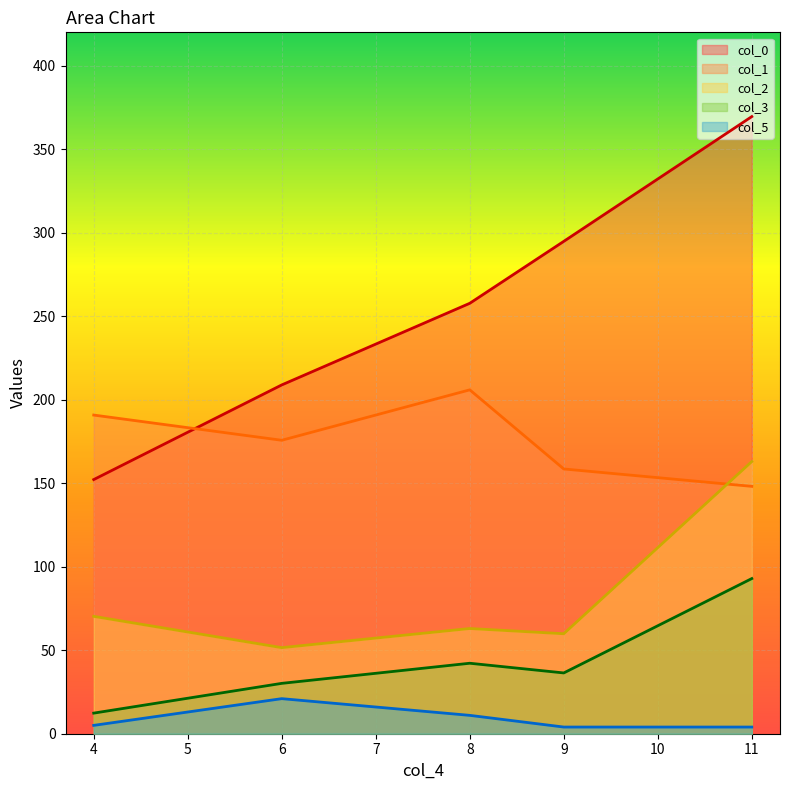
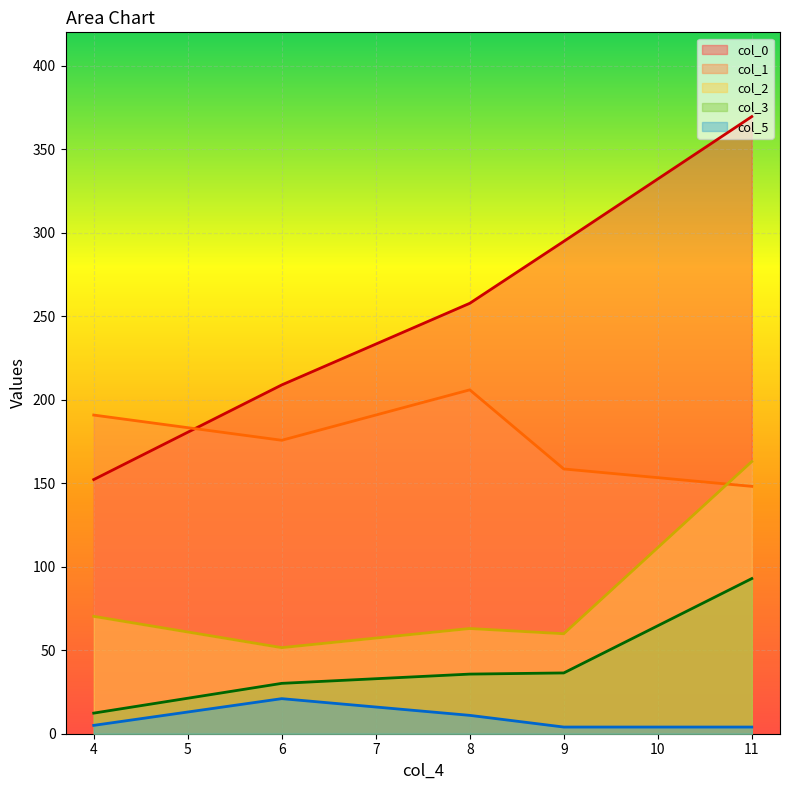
col_3, 8: 42 -> 36
